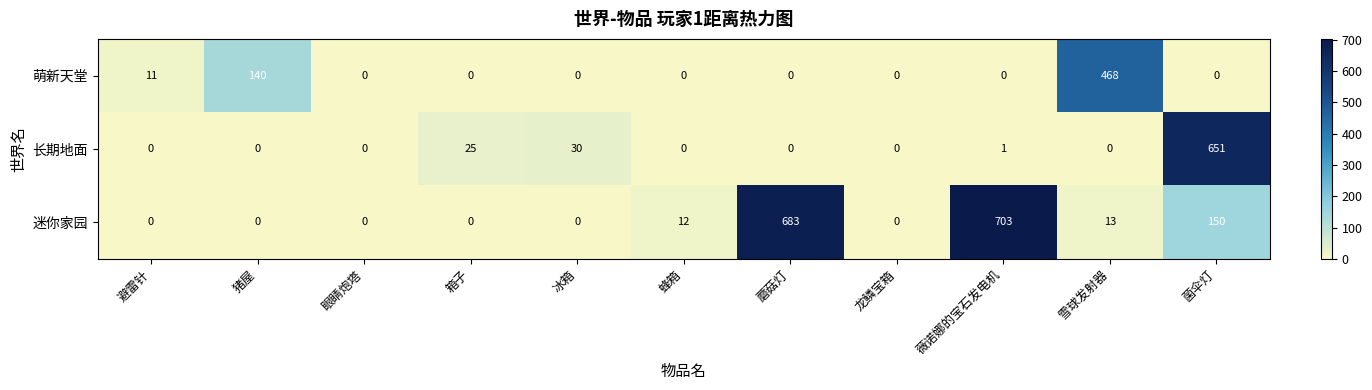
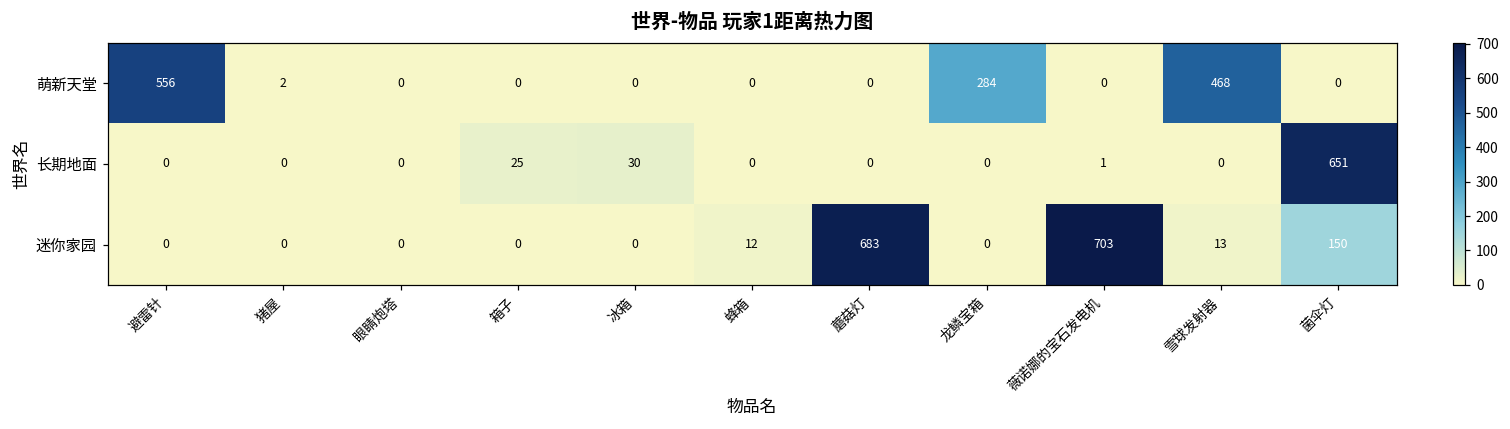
萌新天堂, 避雷针: 11 -> 556
萌新天堂, 猪屋: 140 -> 2
萌新天堂, 龙鳞宝箱: 0 -> 284
